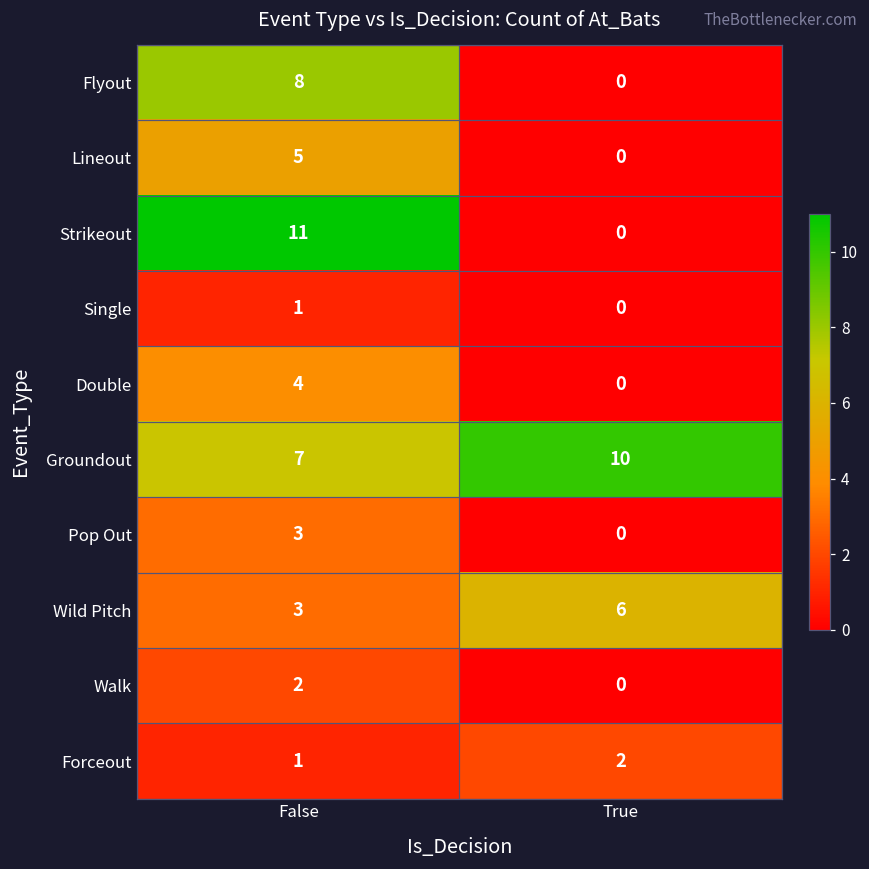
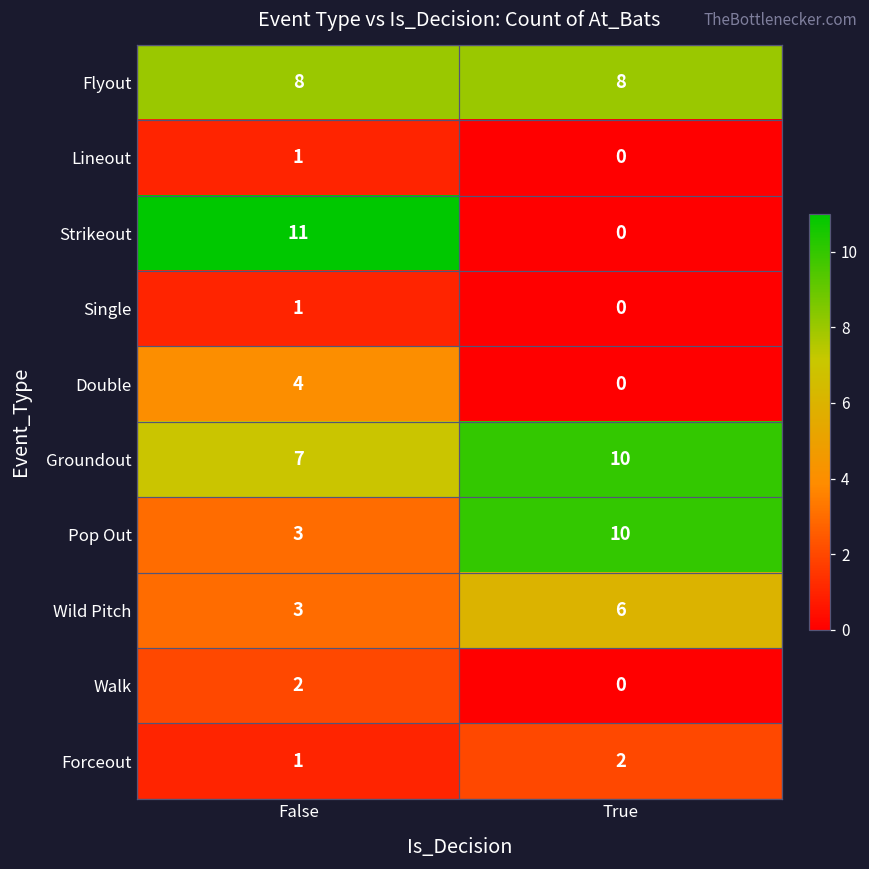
Flyout, True: 0 -> 8
Lineout, False: 5 -> 1
Pop Out, True: 0 -> 10
